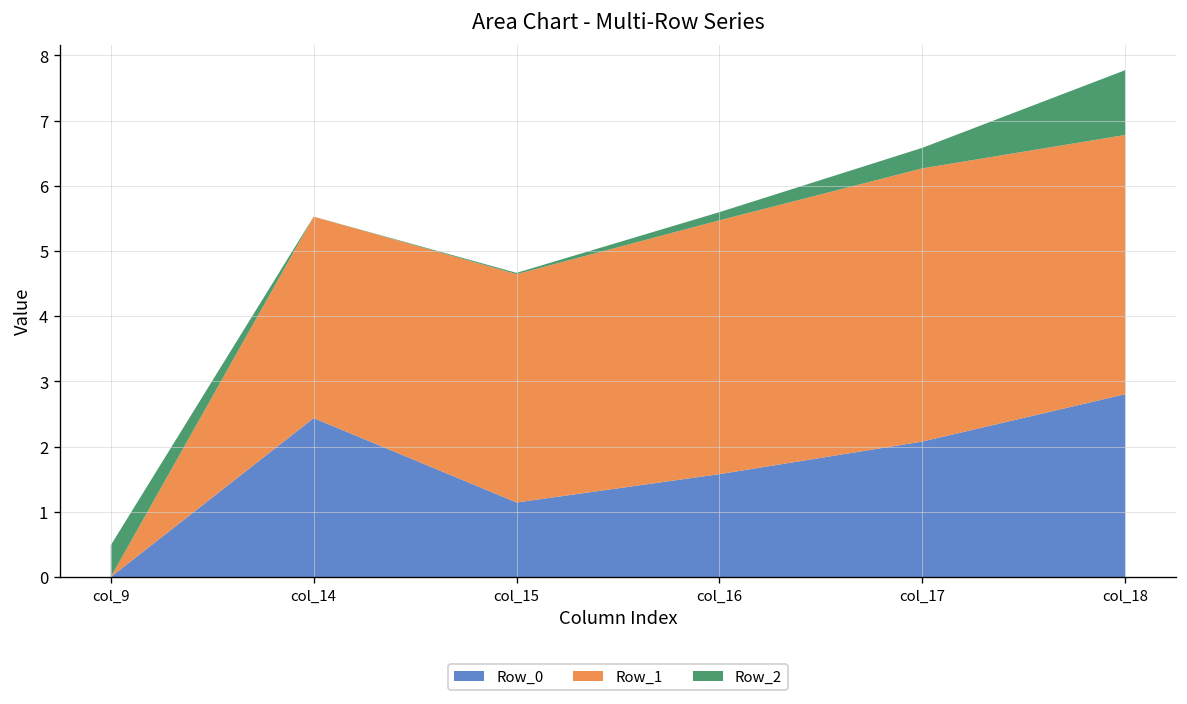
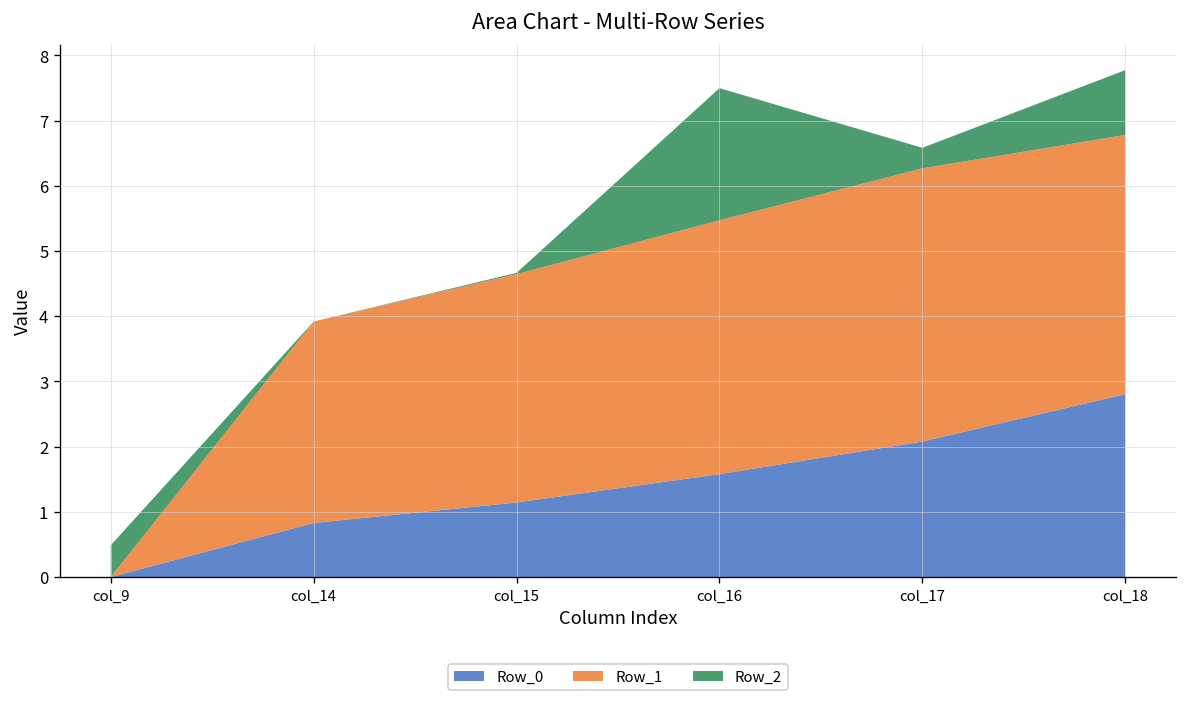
Row_0, col_14: 2.4 -> 0.8
Row_2, col_16: 0.1 -> 2.0
